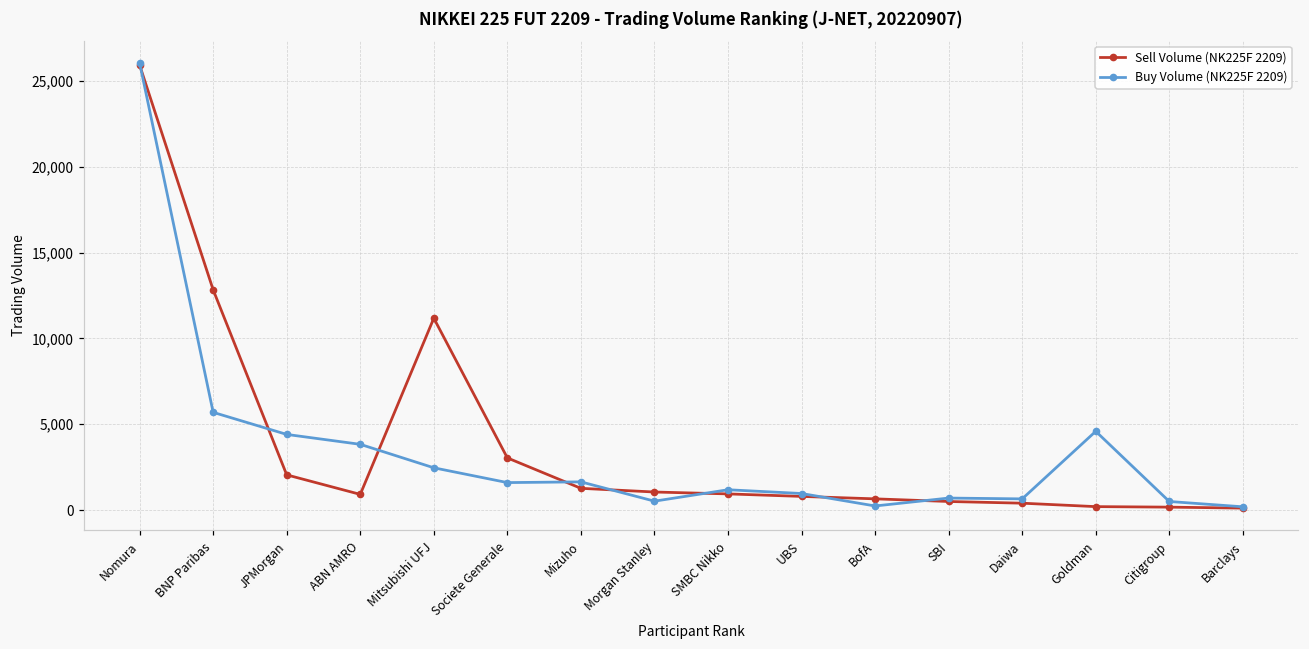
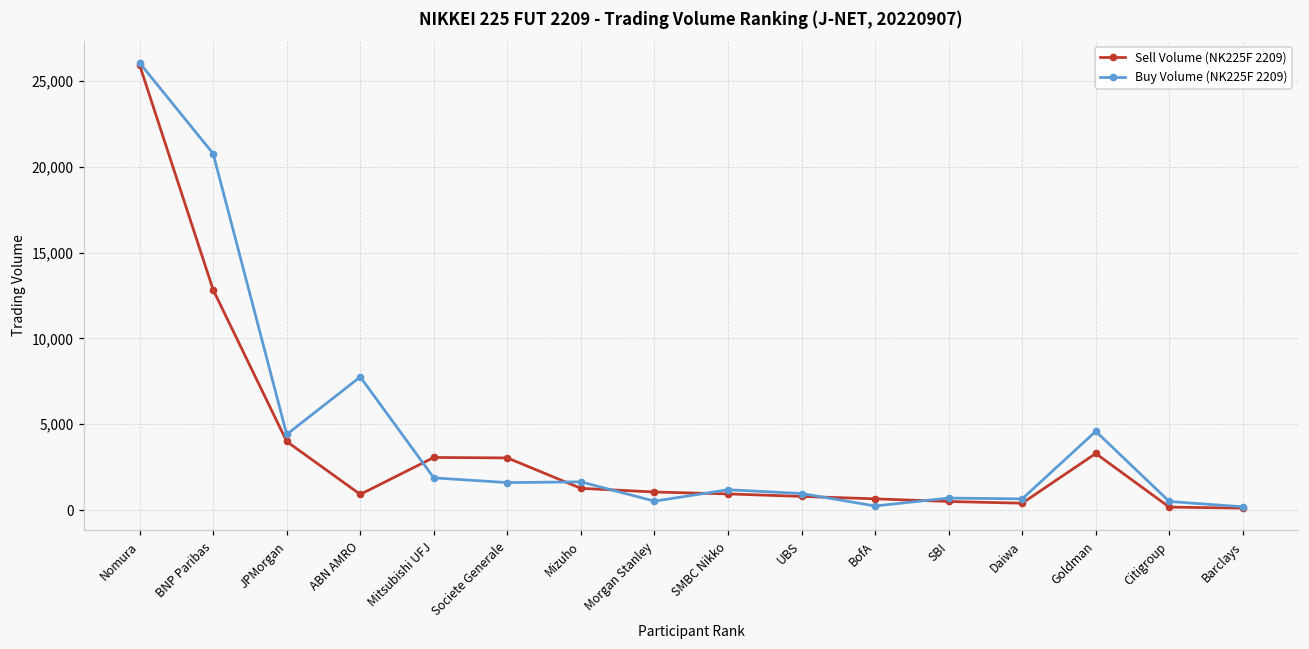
Buy Volume (NK225F 2209), BNP Paribas: 5,700 -> 20,800
Sell Volume (NK225F 2209), JPMorgan: 2,100 -> 4,000
Buy Volume (NK225F 2209), ABN AMRO: 3,800 -> 7,800
Sell Volume (NK225F 2209), Mitsubishi UFJ: 11,200 -> 3,100
Buy Volume (NK225F 2209), Mitsubishi UFJ: 2,500 -> 1,900
Sell Volume (NK225F 2209), Goldman: 200 -> 3,300
